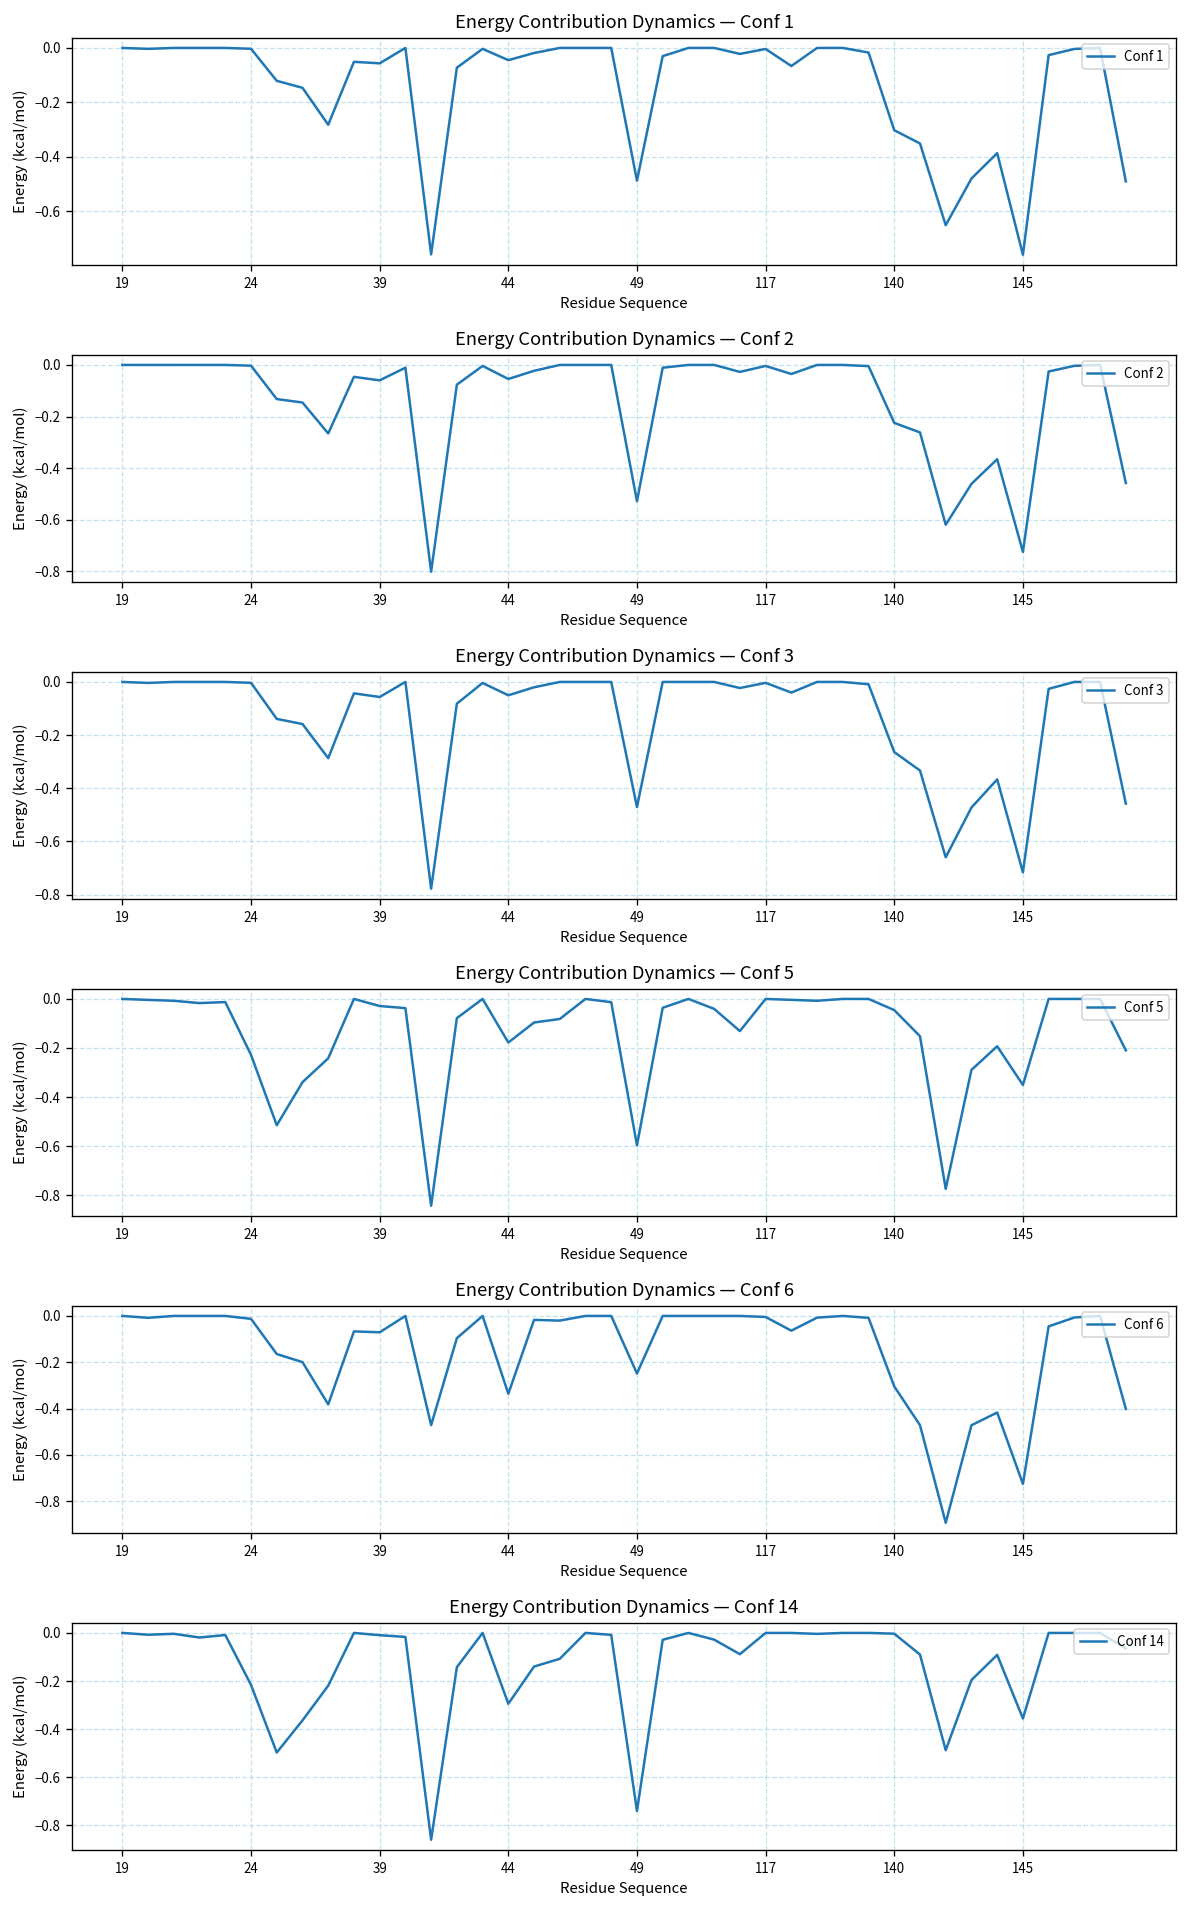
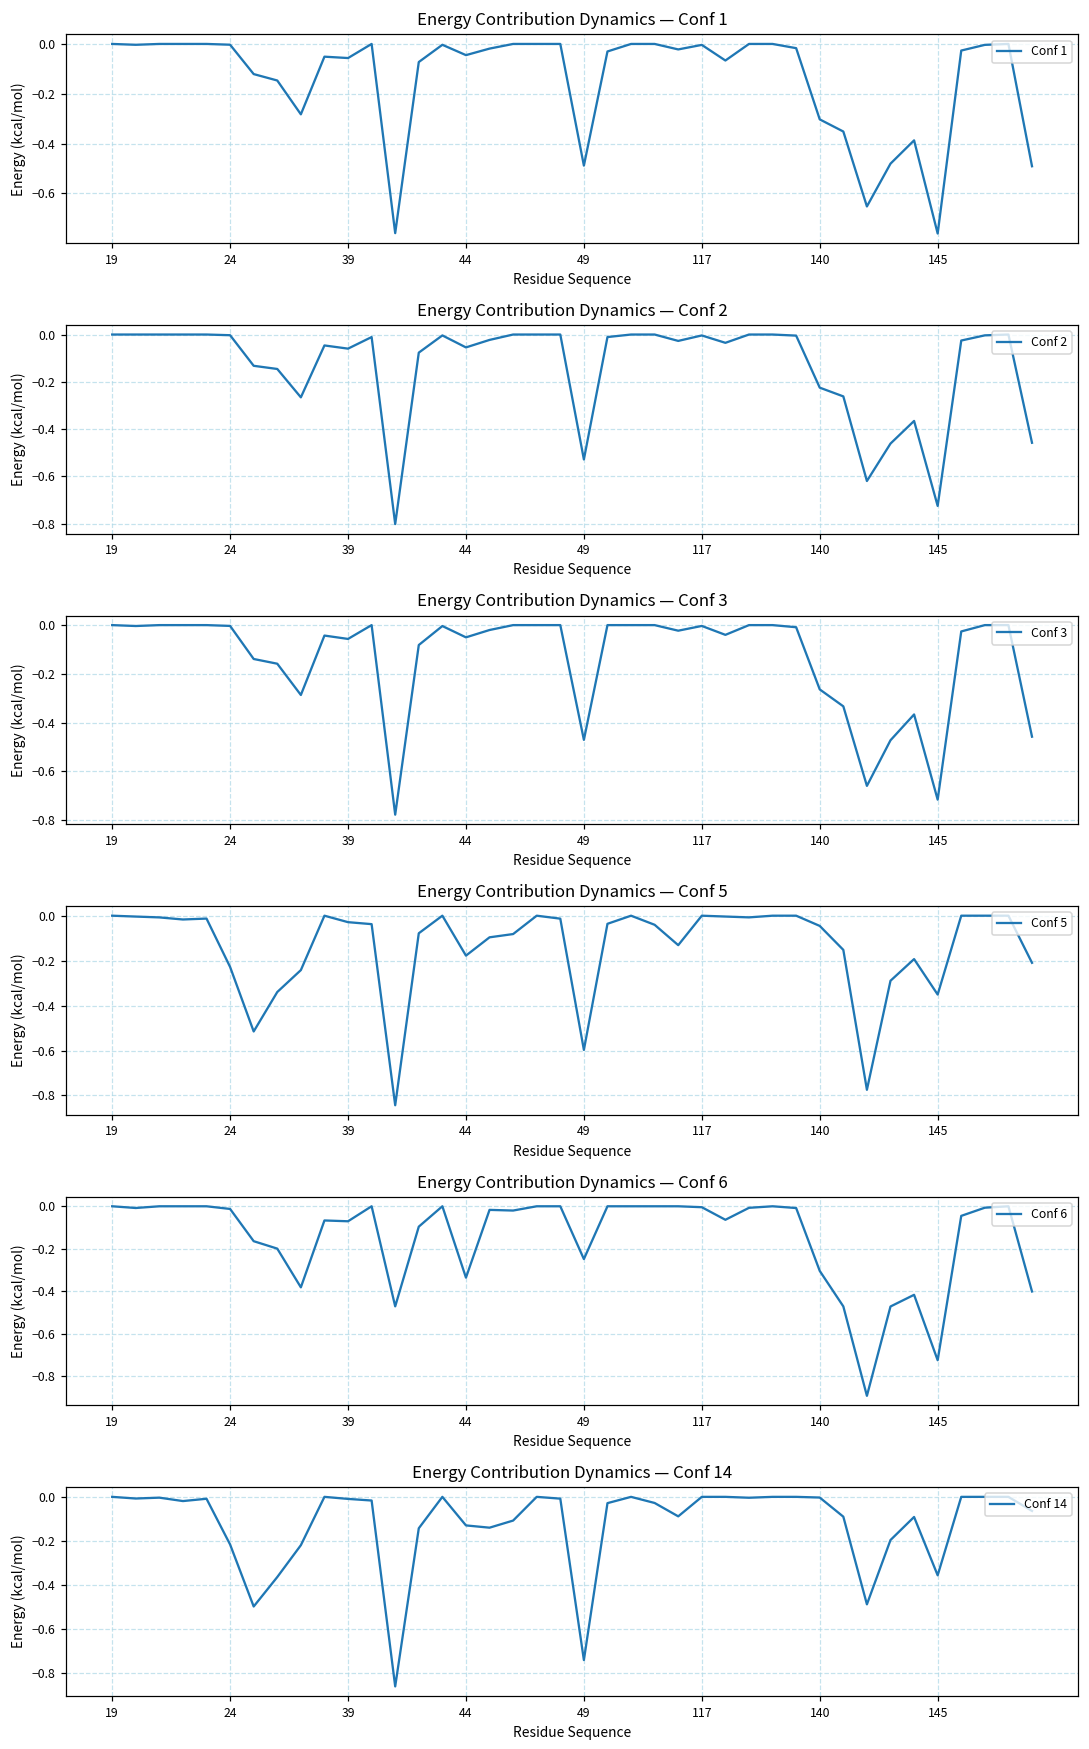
Energy Contribution Dynamics — Conf 14, 44: -0.29 -> -0.13
